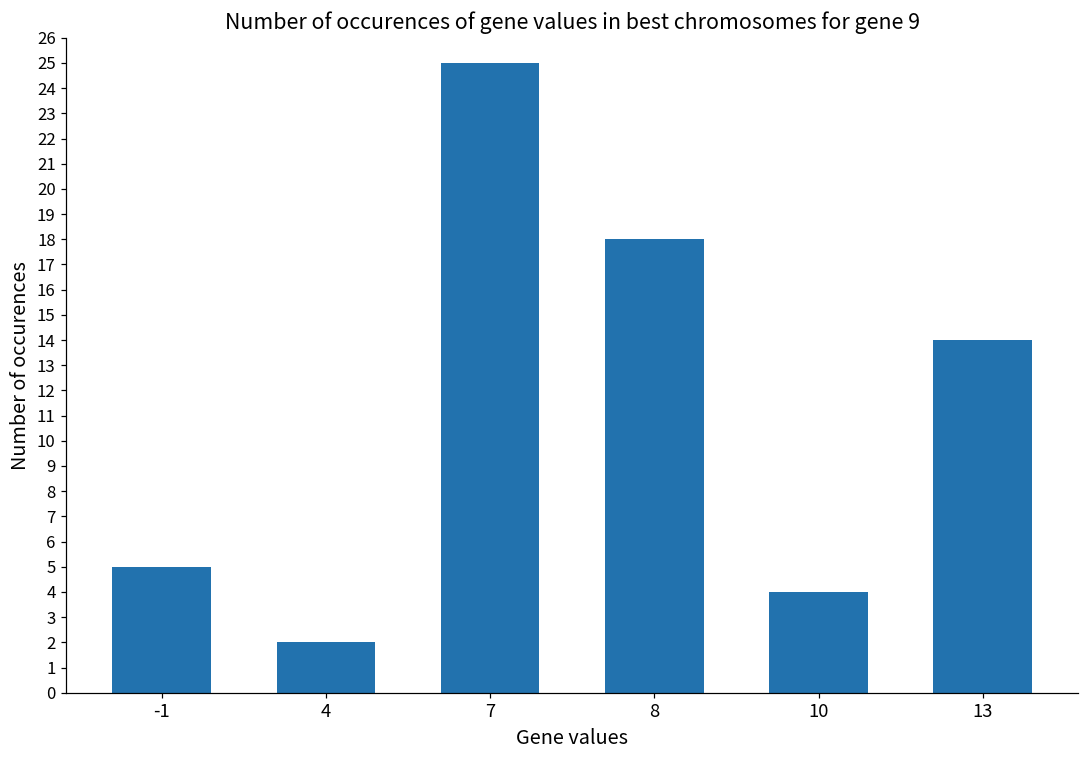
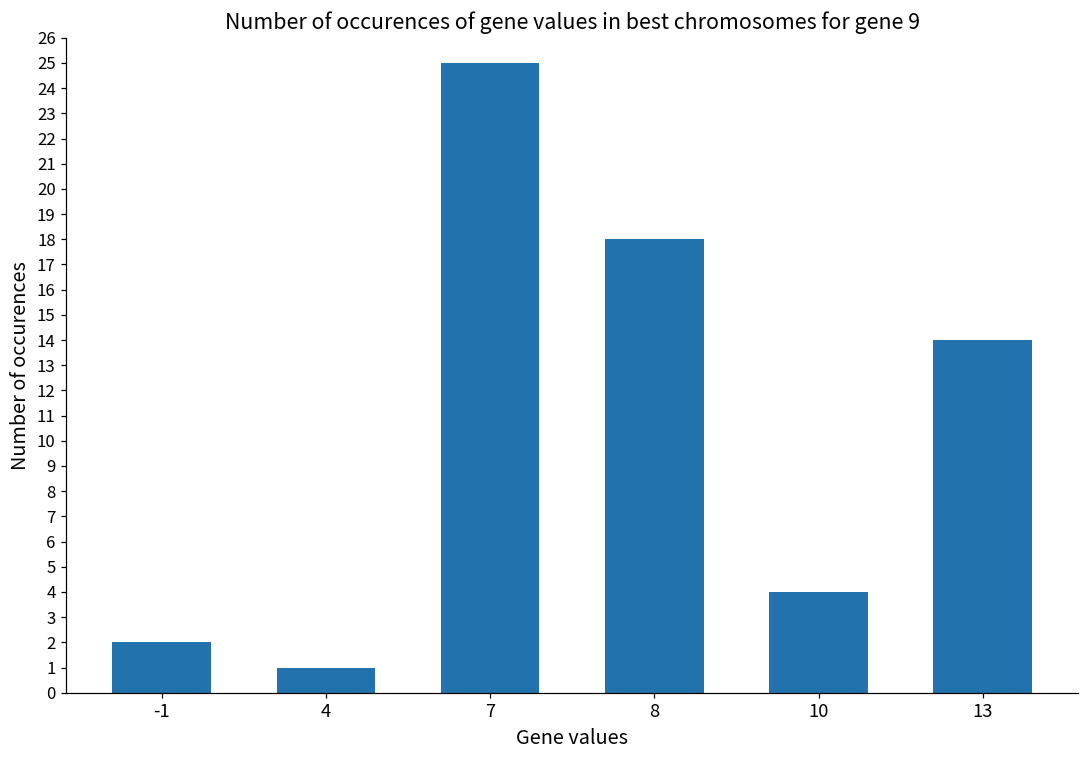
-1: 5 -> 2
4: 2 -> 1
